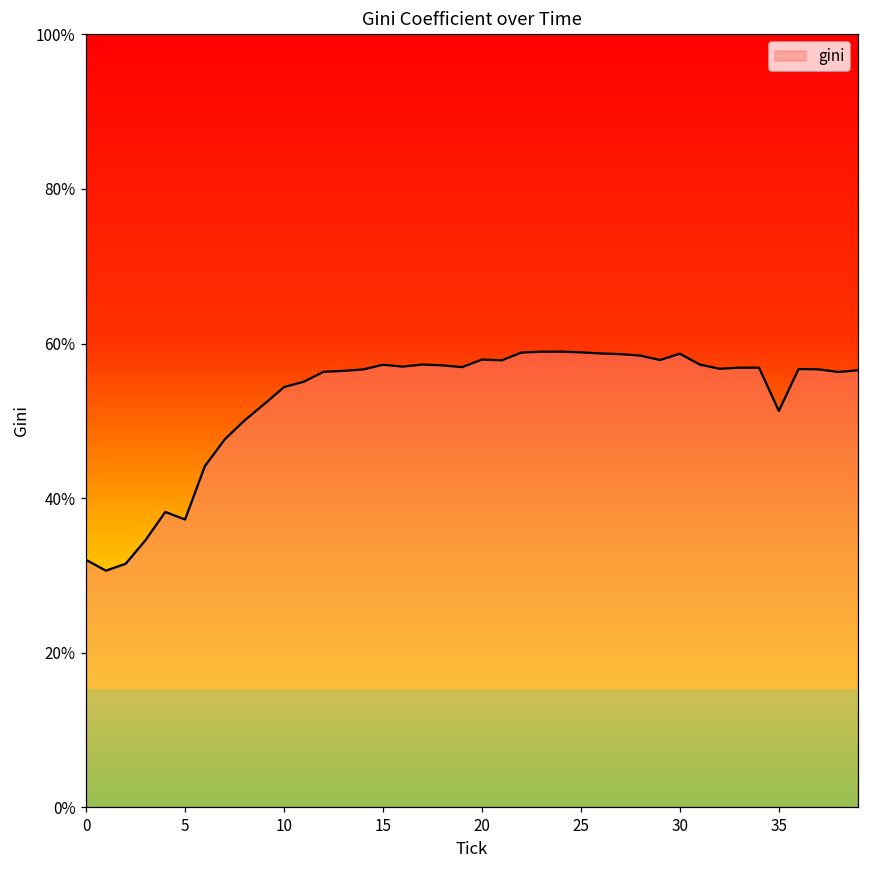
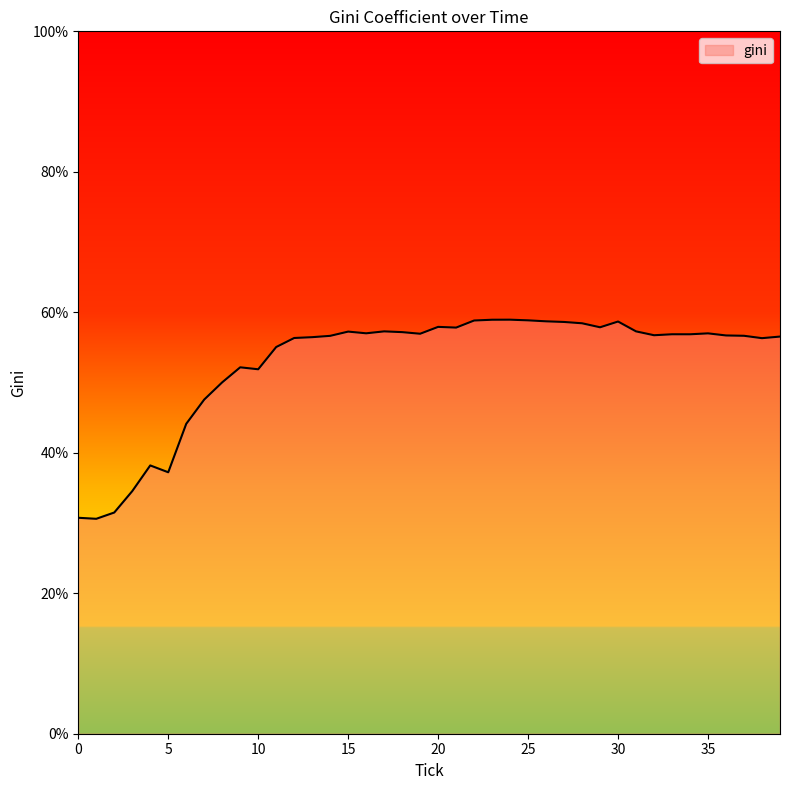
0: 32% -> 31%
10: 54% -> 52%
35: 51% -> 57%
